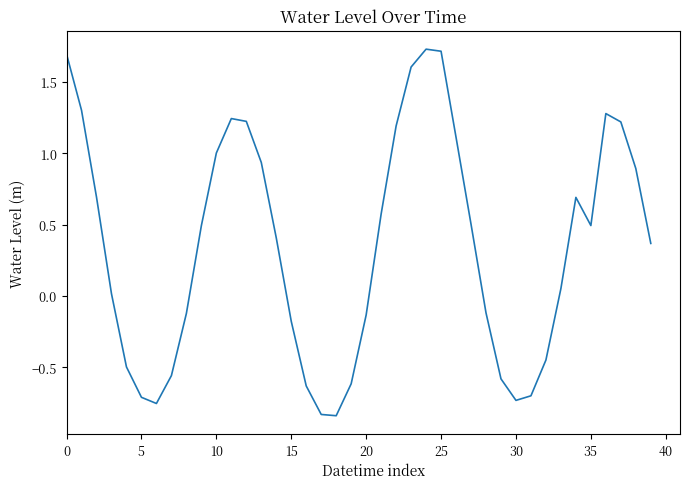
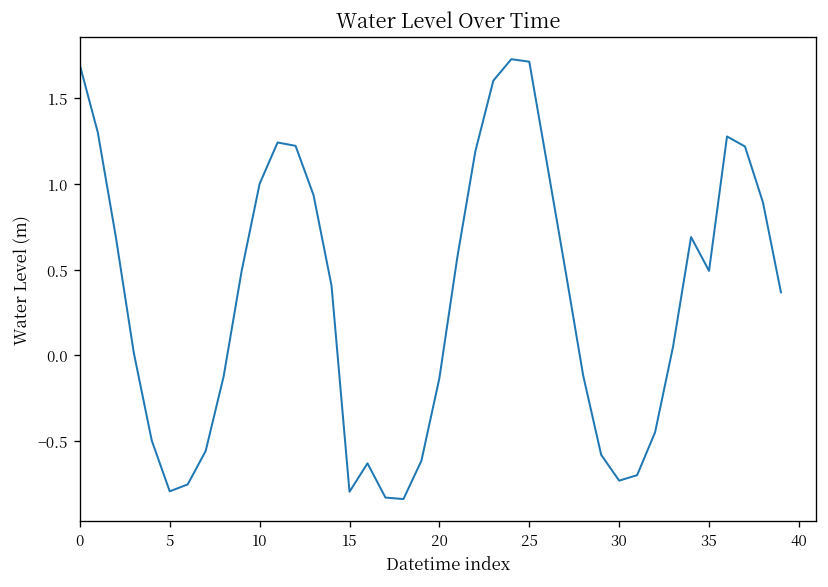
5: -0.71 -> -0.79
15: -0.18 -> -0.80
